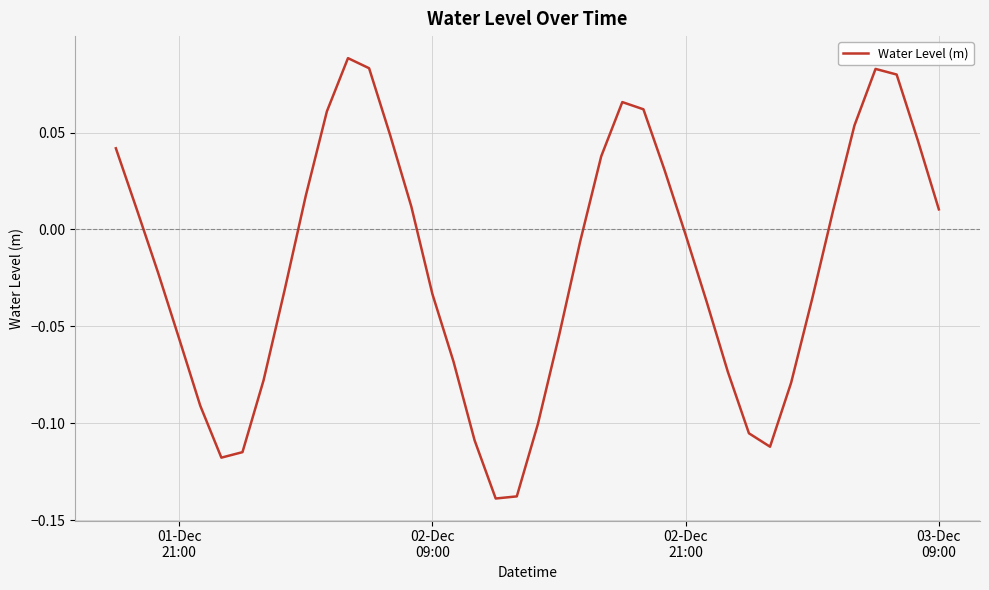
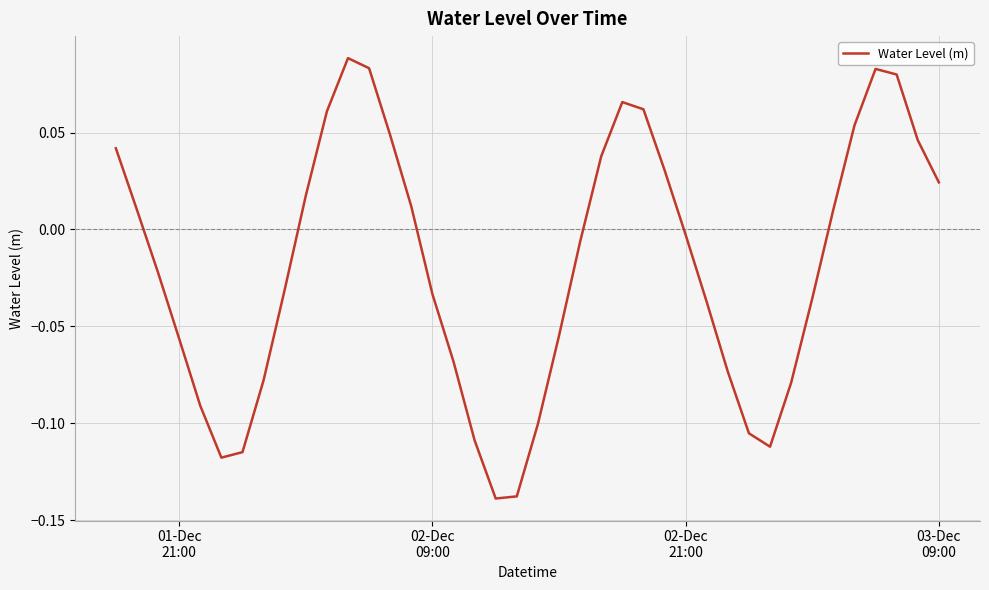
03-Dec 09:00: 0.010 -> 0.024
